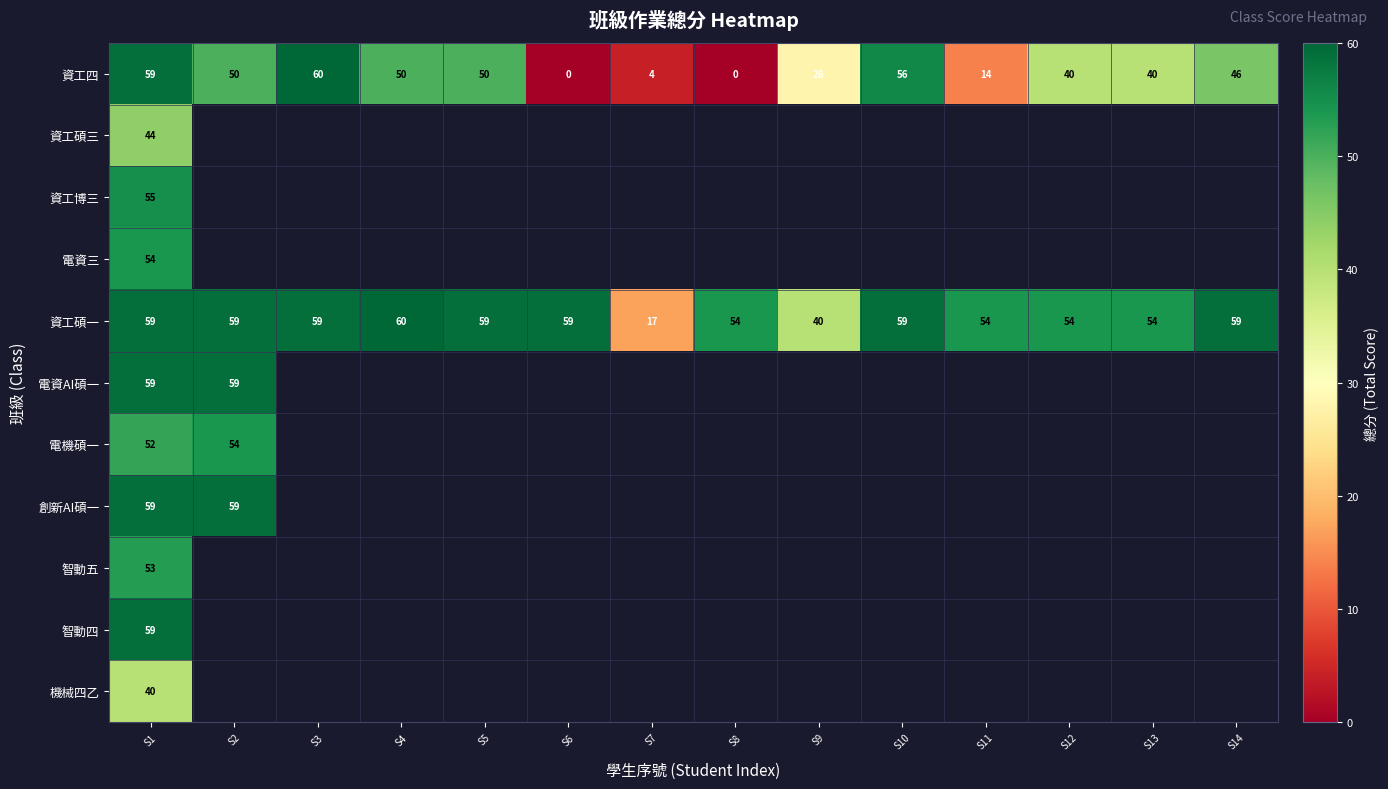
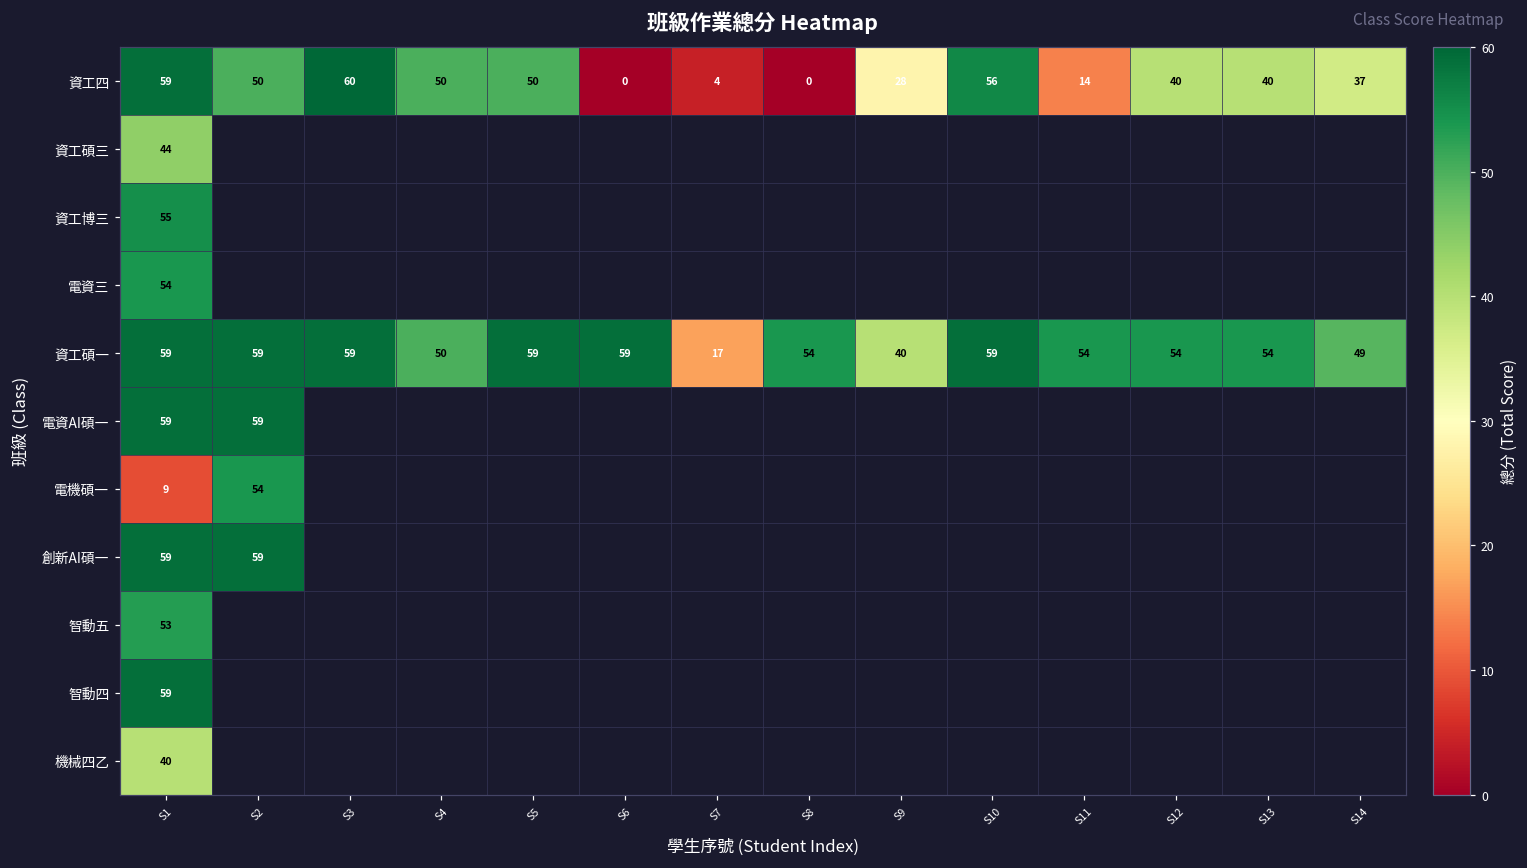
資工四, S14: 46 -> 37
資工碩一, S4: 60 -> 50
資工碩一, S14: 59 -> 49
電機碩一, S1: 52 -> 9
